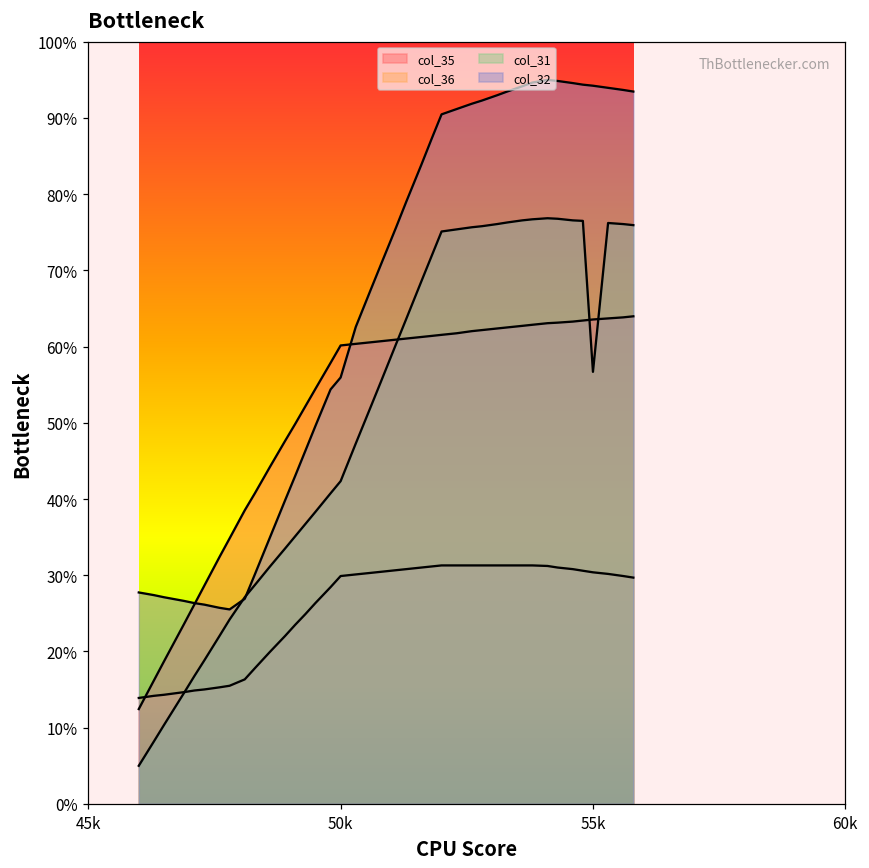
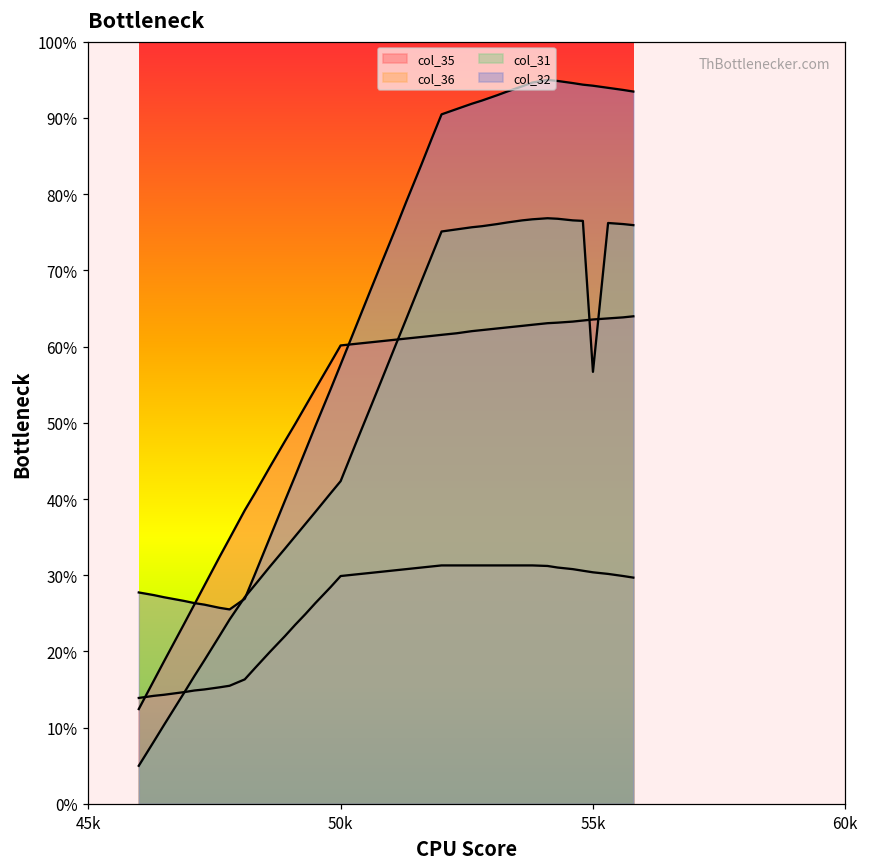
col_32, 50k: 56% -> 58%
